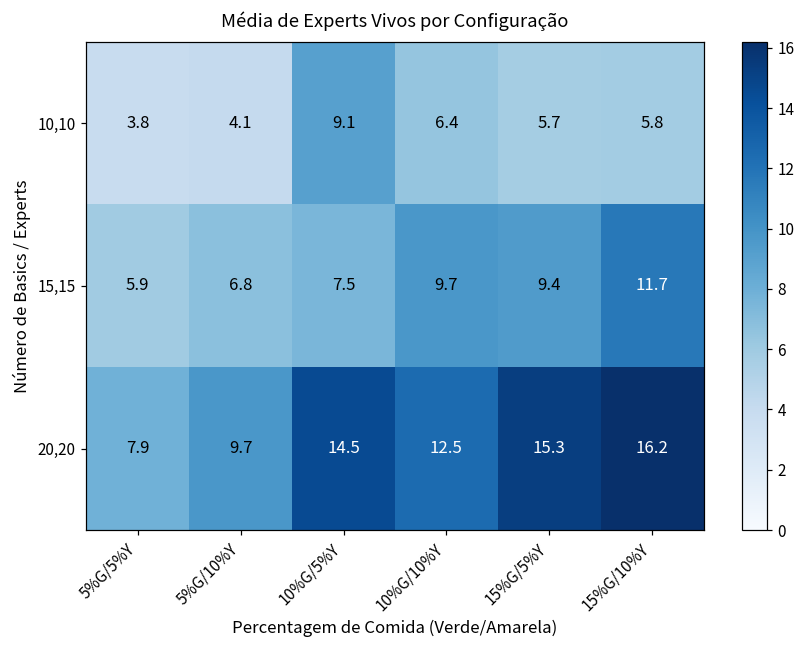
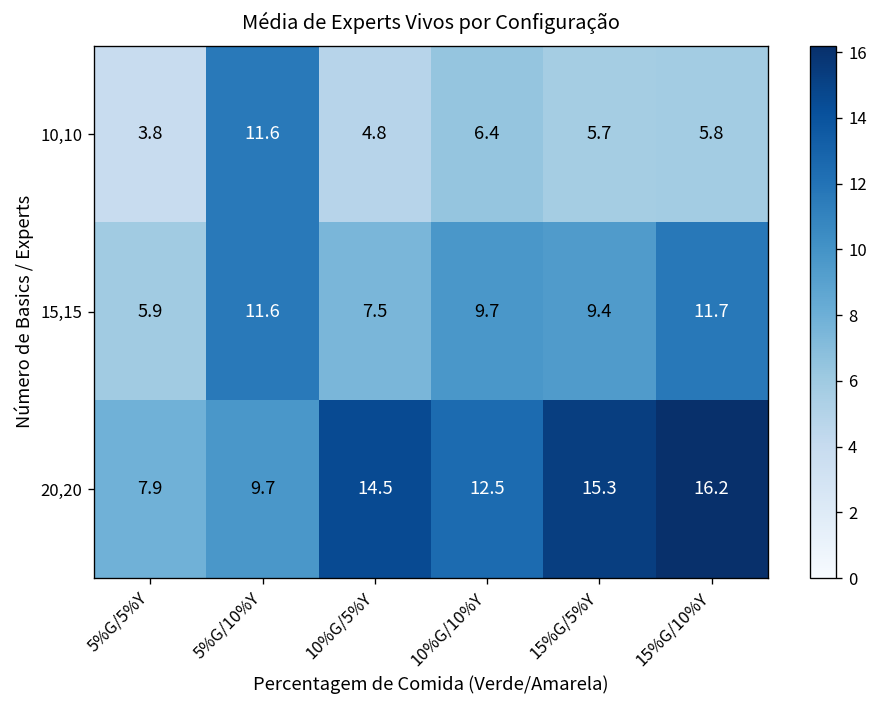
10,10, 5%G/10%Y: 4.1 -> 11.6
10,10, 10%G/5%Y: 9.1 -> 4.8
15,15, 5%G/10%Y: 6.8 -> 11.6
